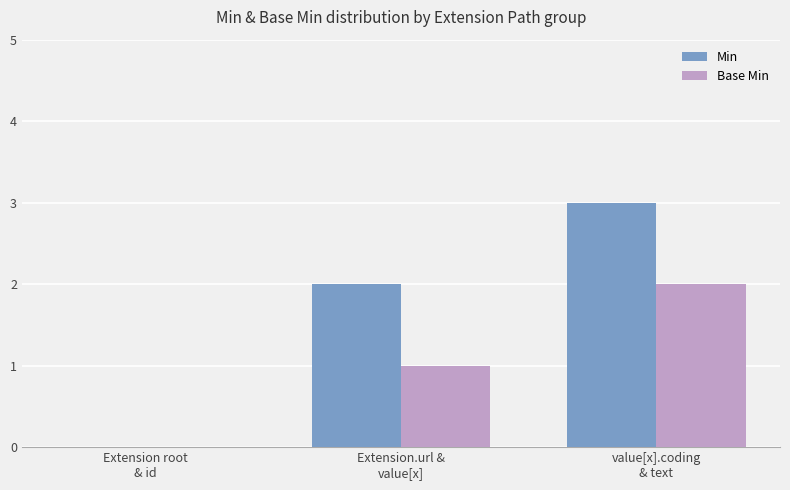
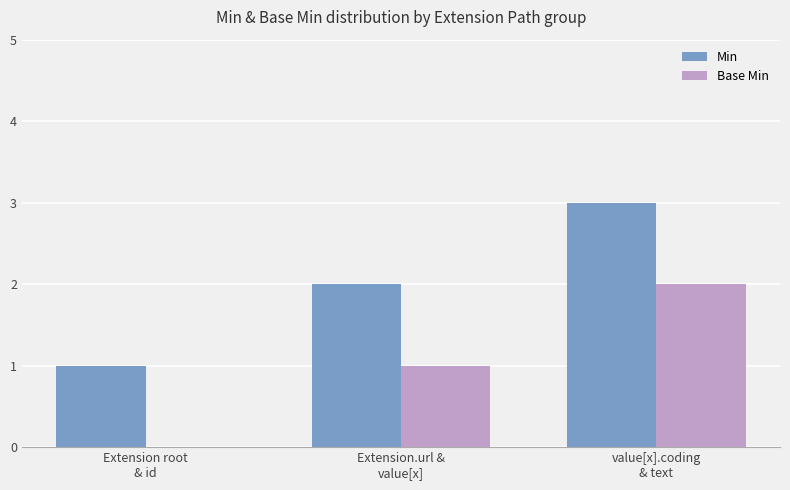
Min, Extension root & id: 0 -> 1
